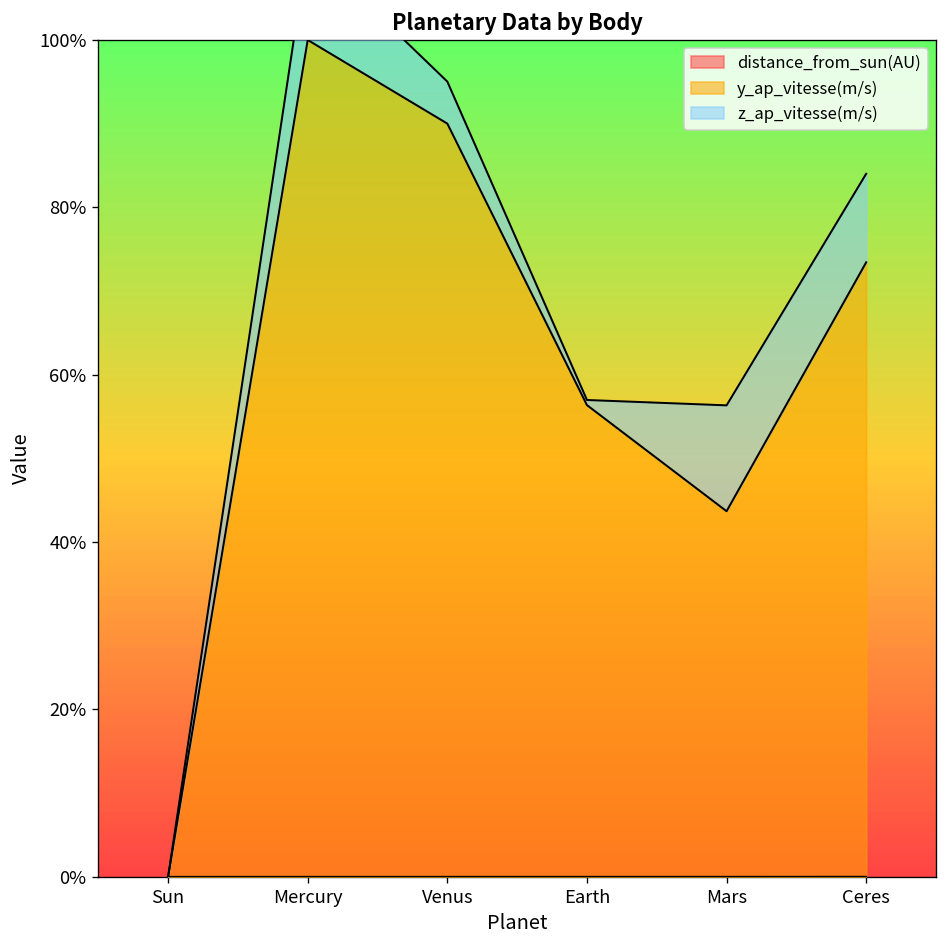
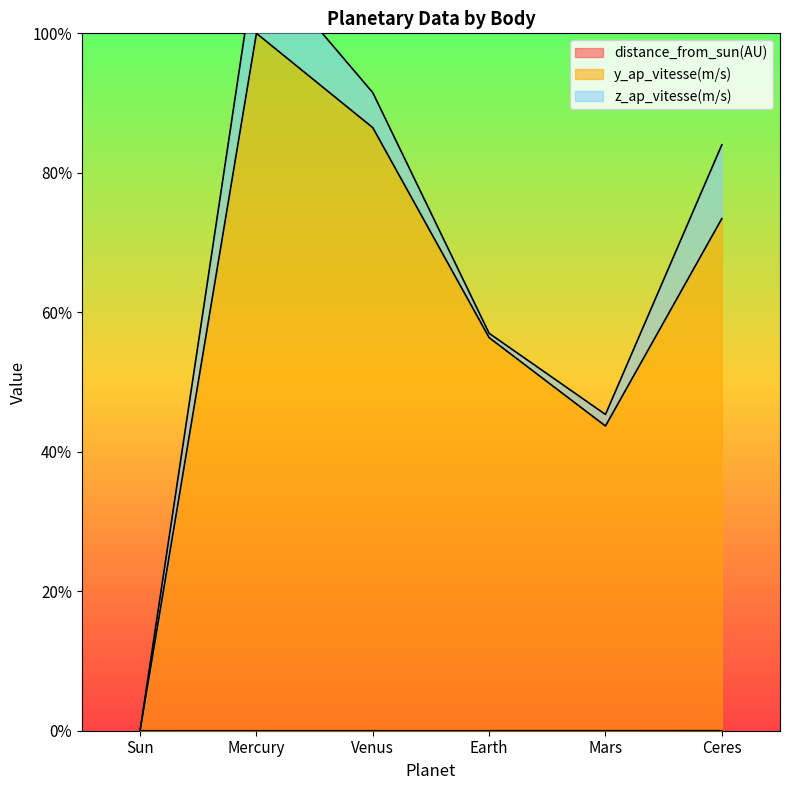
y_ap_vitesse(m/s), Venus: 90% -> 86%
z_ap_vitesse(m/s), Mars: 13% -> 2%
